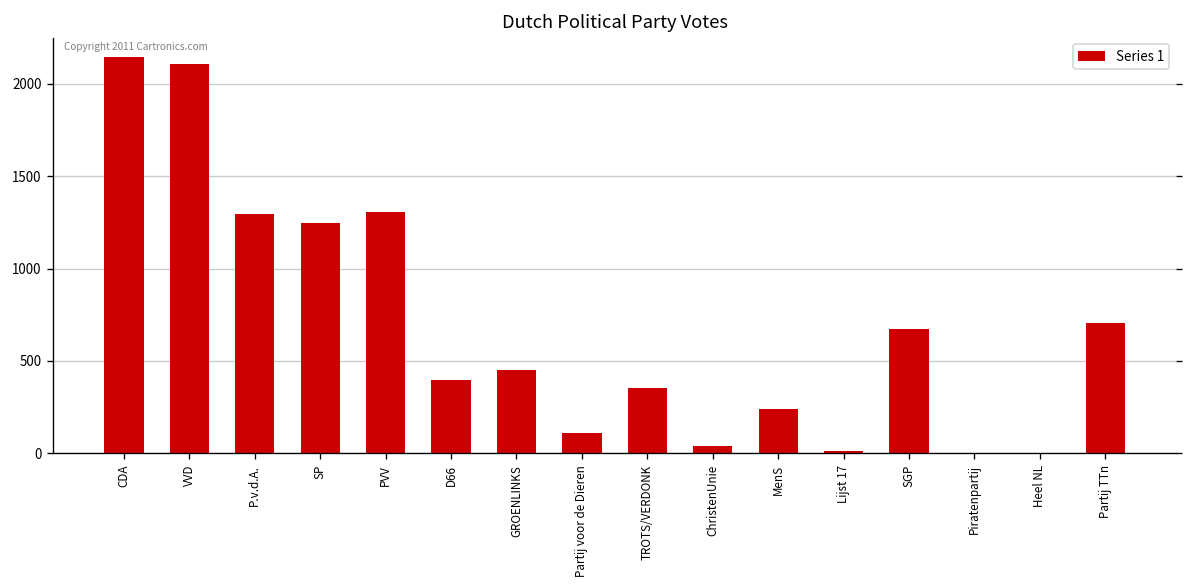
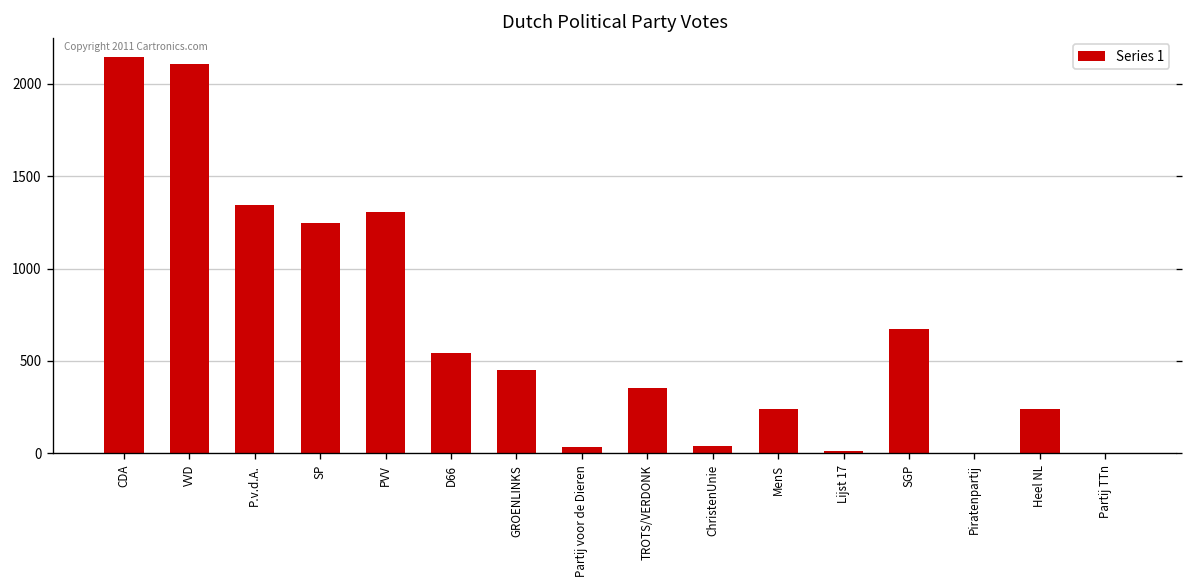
P.v.d.A.: 1290 -> 1350
D66: 400 -> 550
Partij voor de Dieren: 110 -> 40
Heel NL: 0 -> 240
Partij TTn: 700 -> 0
